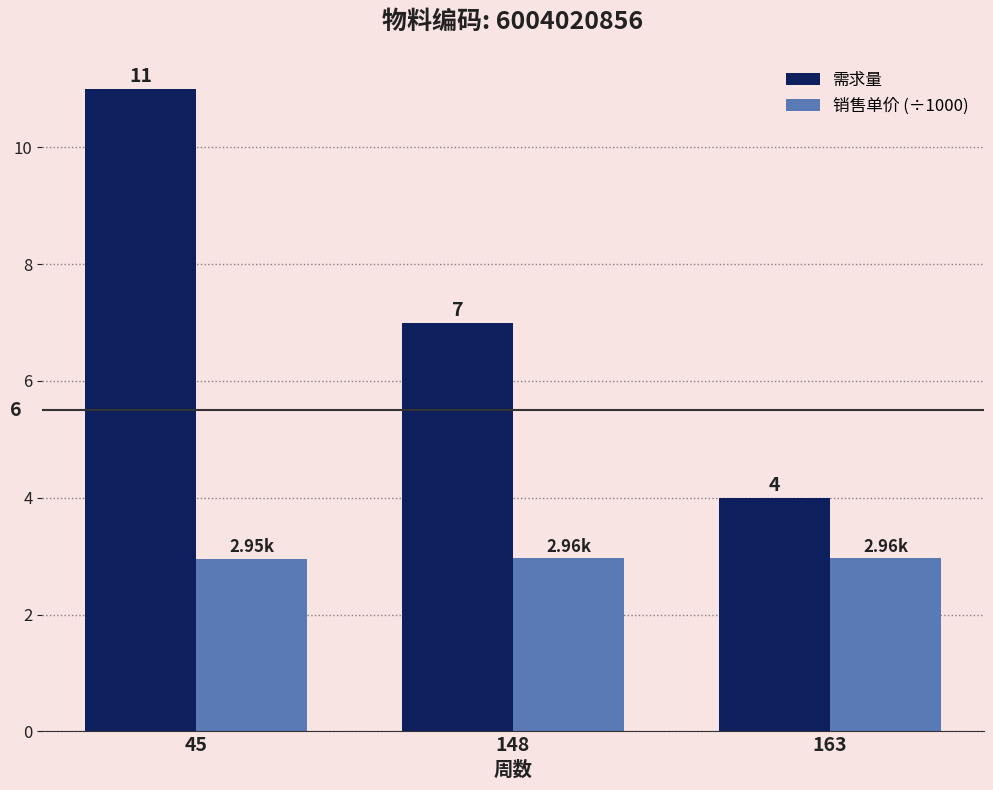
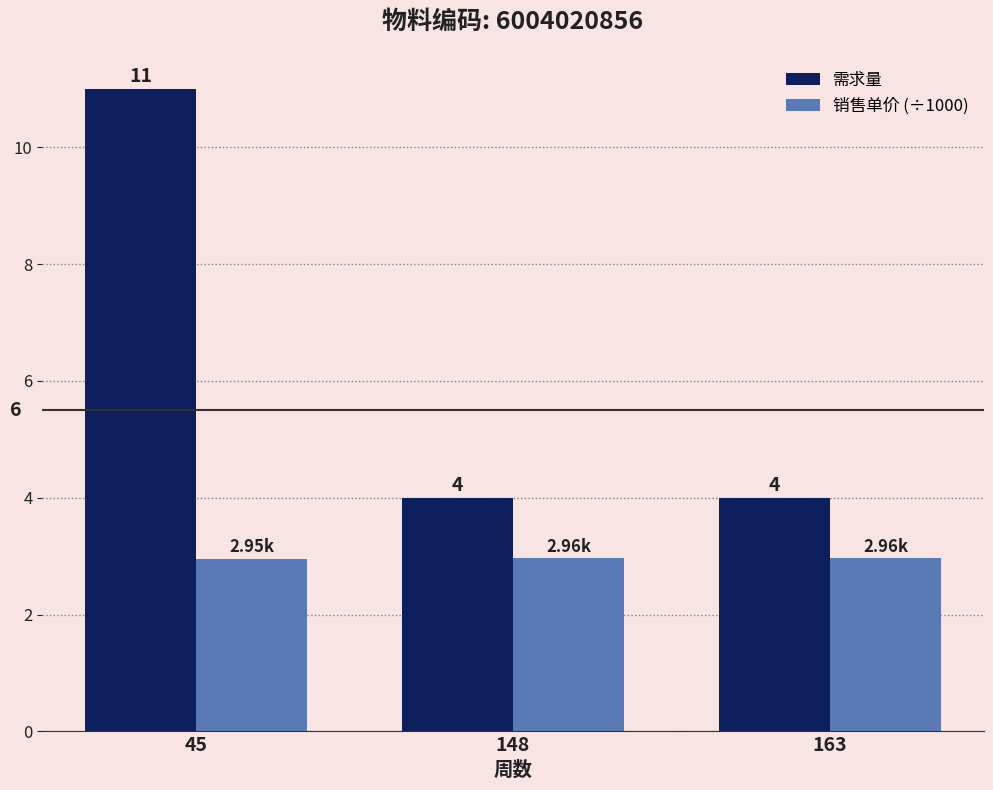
需求量, 148: 7 -> 4
